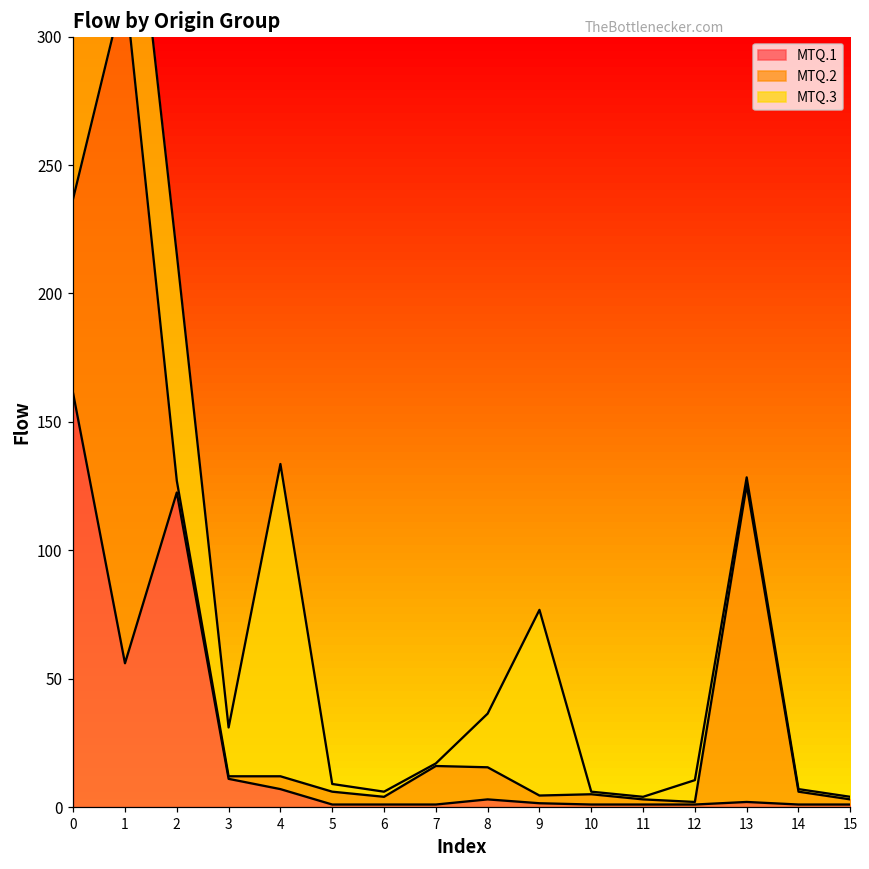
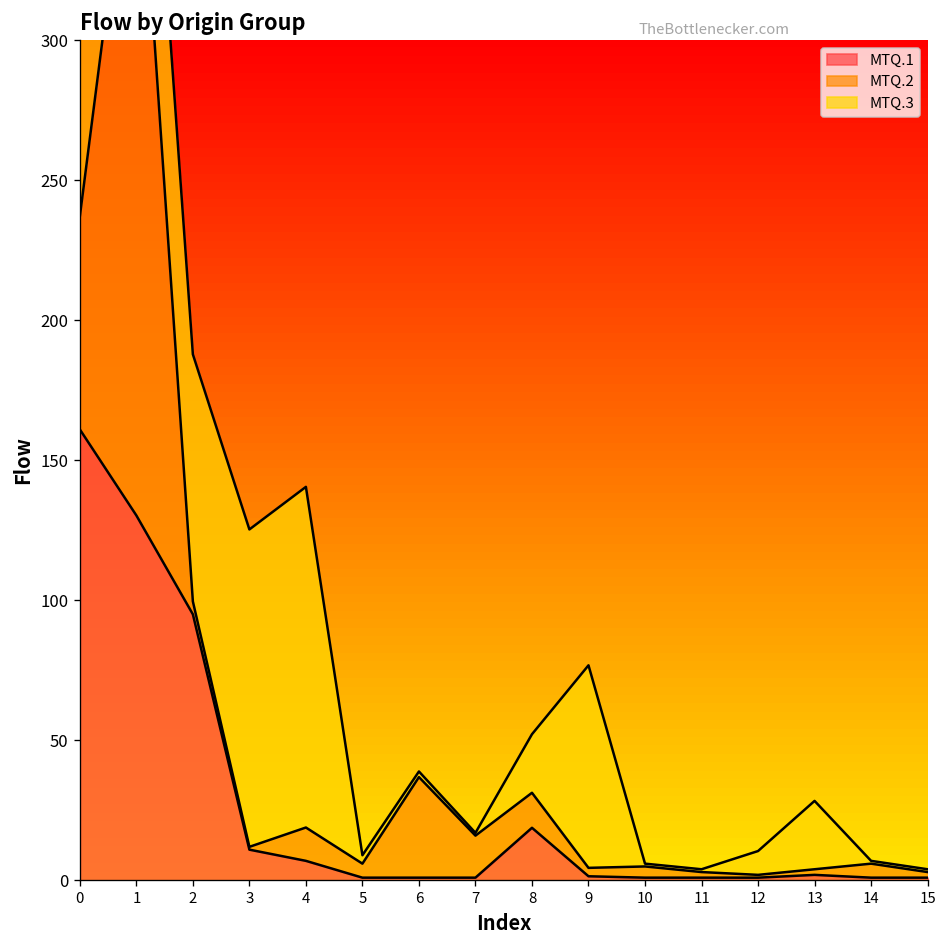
MTQ.1, 1: 56 -> 130
MTQ.1, 2: 123 -> 95
MTQ.3, 3: 19 -> 113
MTQ.2, 4: 5 -> 12
MTQ.2, 6: 3 -> 36
MTQ.1, 8: 3 -> 19
MTQ.2, 13: 123 -> 2
MTQ.3, 13: 3 -> 24
